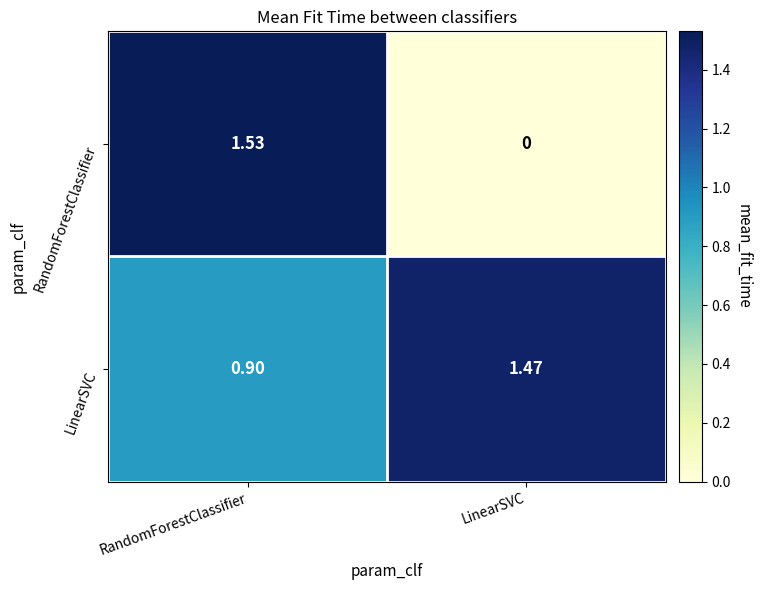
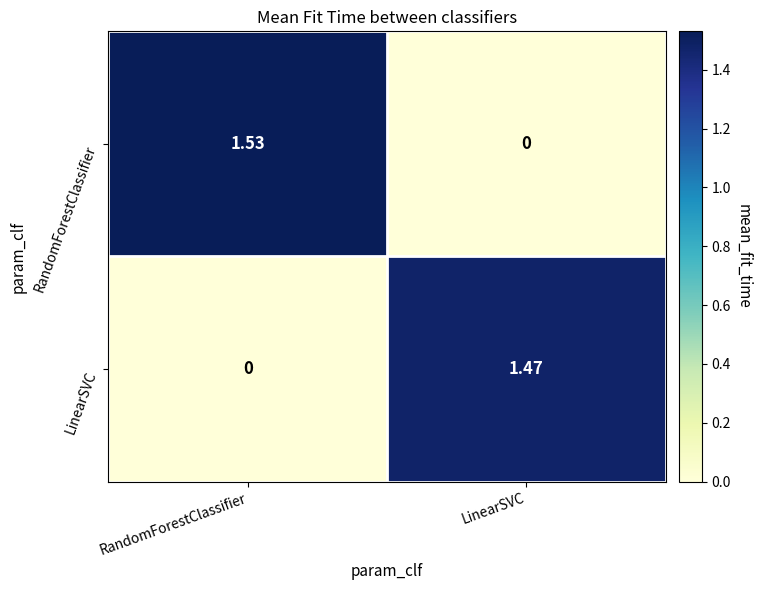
LinearSVC, RandomForestClassifier: 0.90 -> 0
